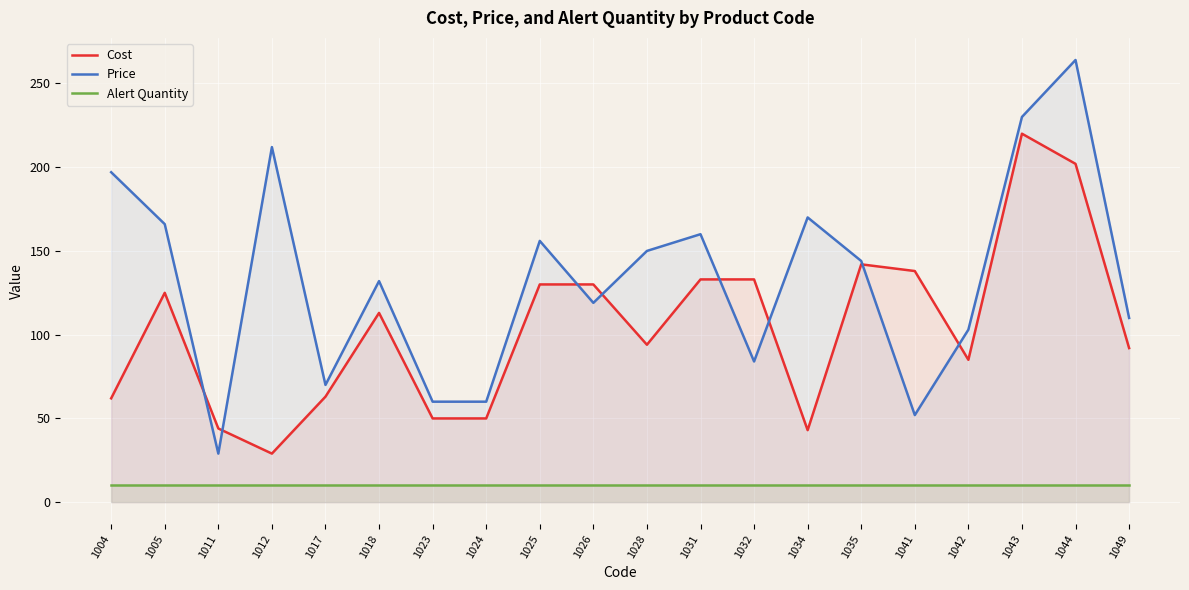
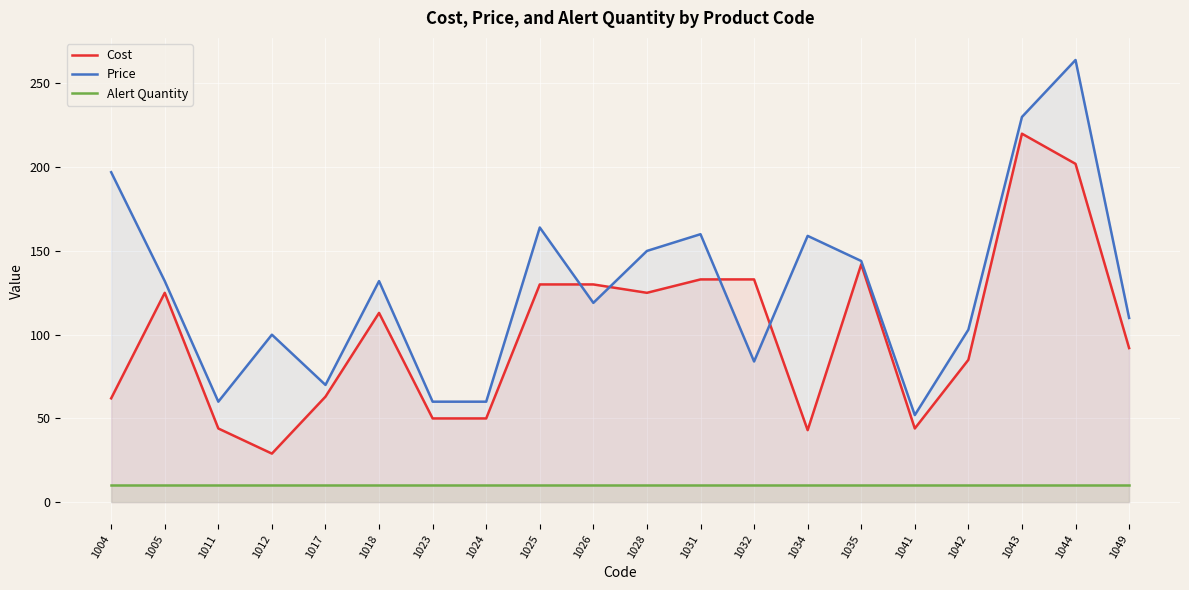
Price, 1005: 166 -> 132
Price, 1011: 29 -> 60
Price, 1012: 212 -> 100
Price, 1025: 156 -> 164
Cost, 1028: 94 -> 125
Price, 1034: 170 -> 159
Cost, 1041: 138 -> 44
